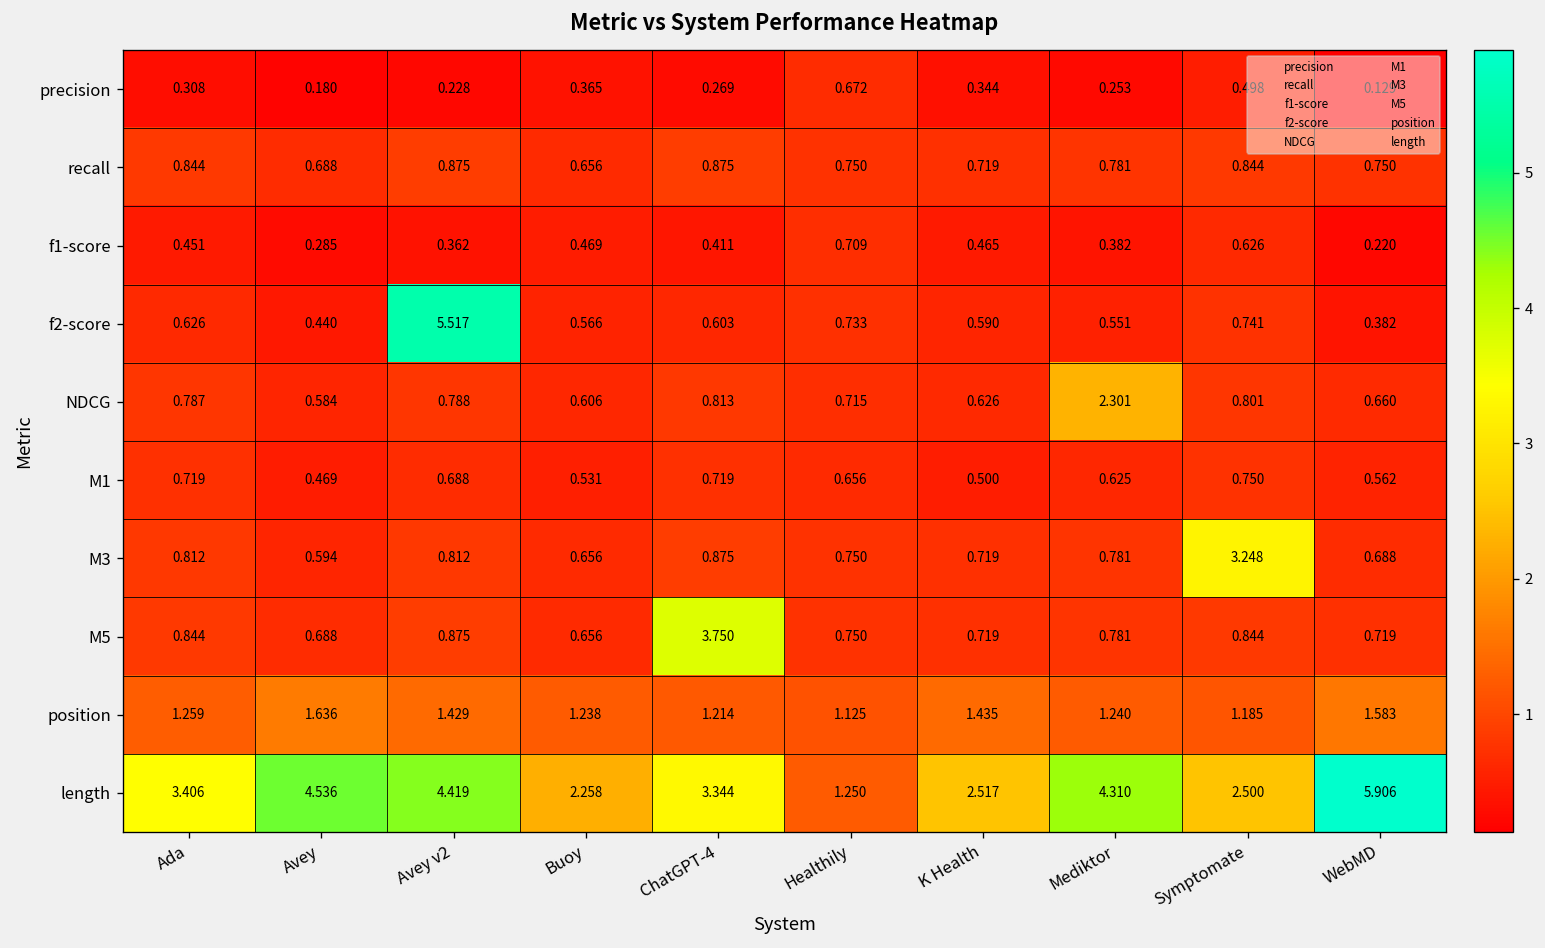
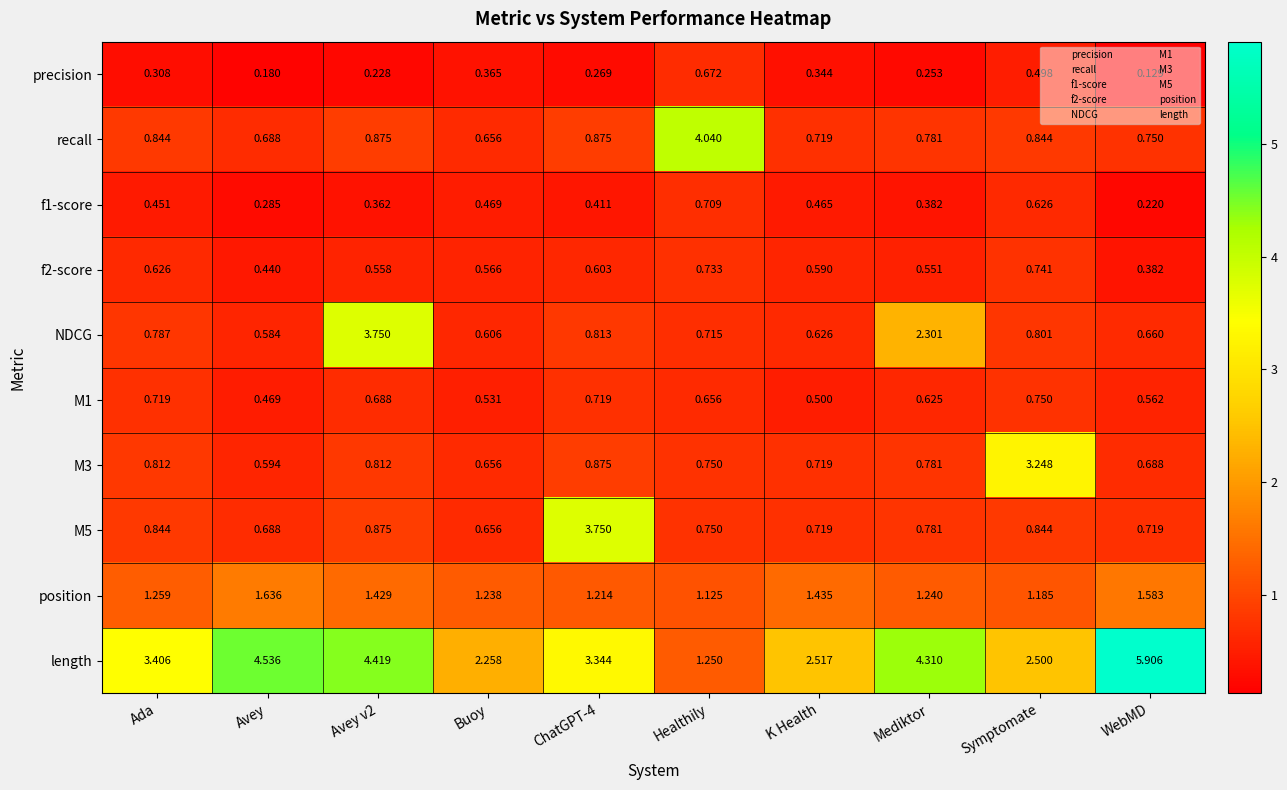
recall, Healthily: 0.750 -> 4.040
f2-score, Avey v2: 5.517 -> 0.558
NDCG, Avey v2: 0.788 -> 3.750
